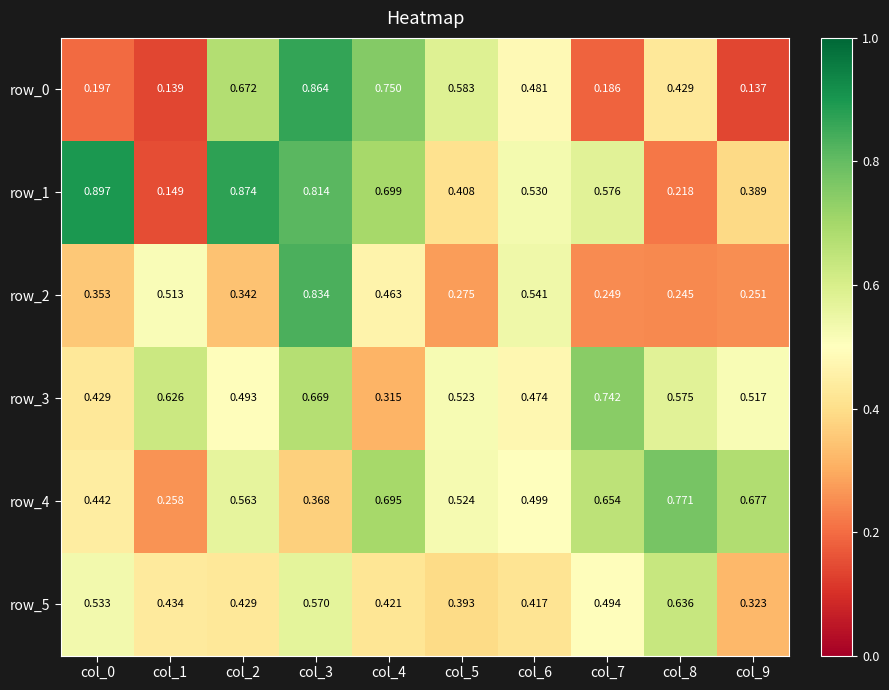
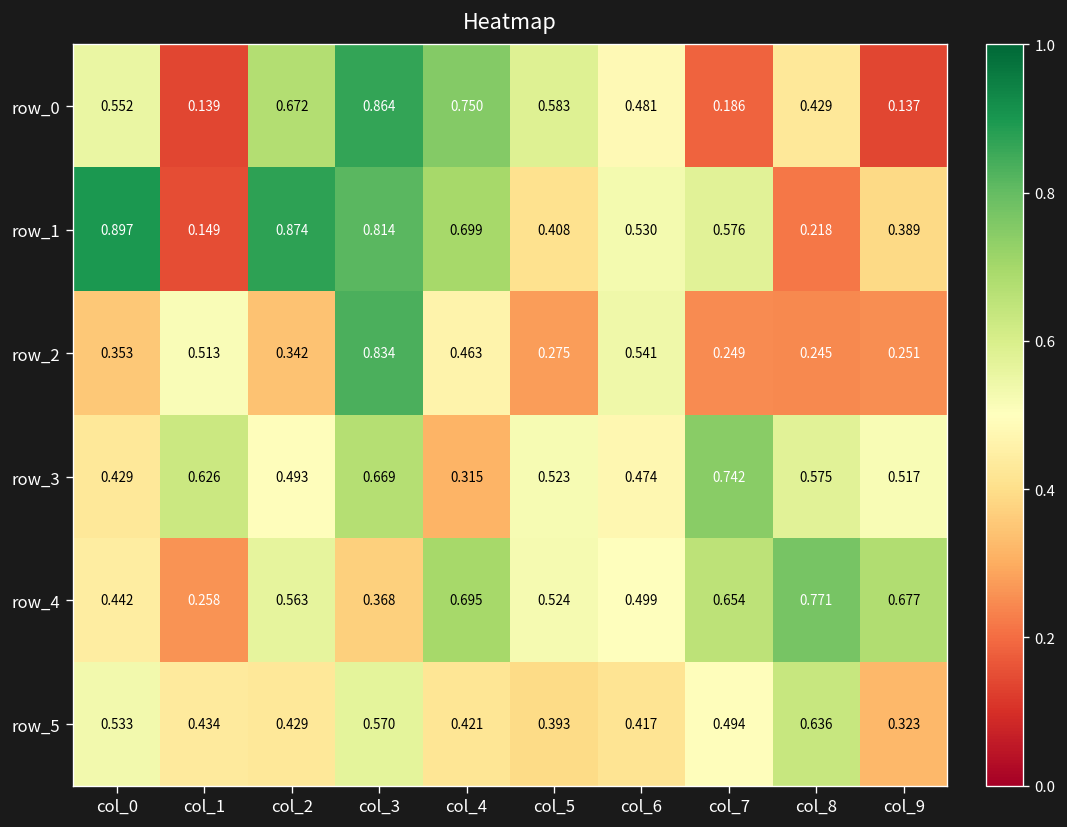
row_0, col_0: 0.197 -> 0.552
